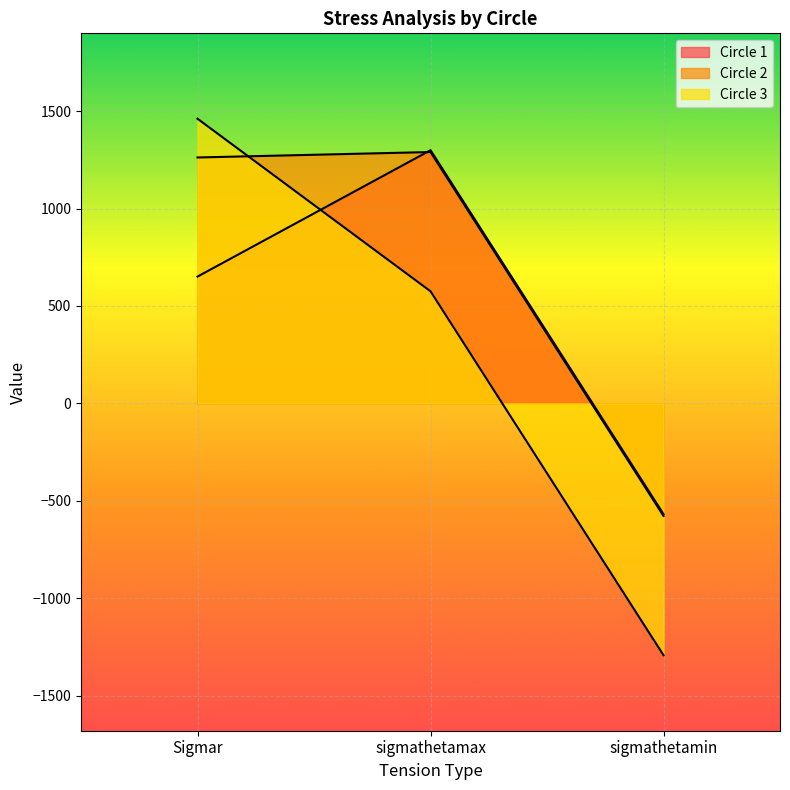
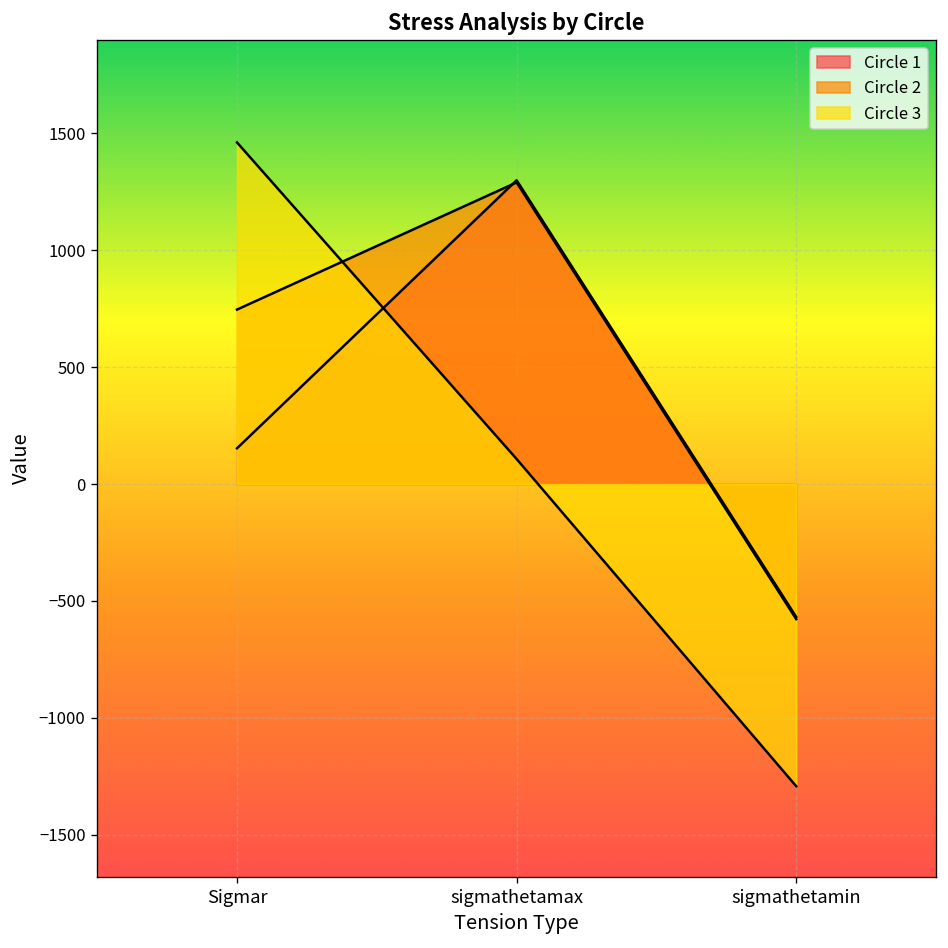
Circle 1, Sigmar: 650 -> 150
Circle 2, Sigmar: 1260 -> 750
Circle 3, sigmathetamax: 580 -> 110
